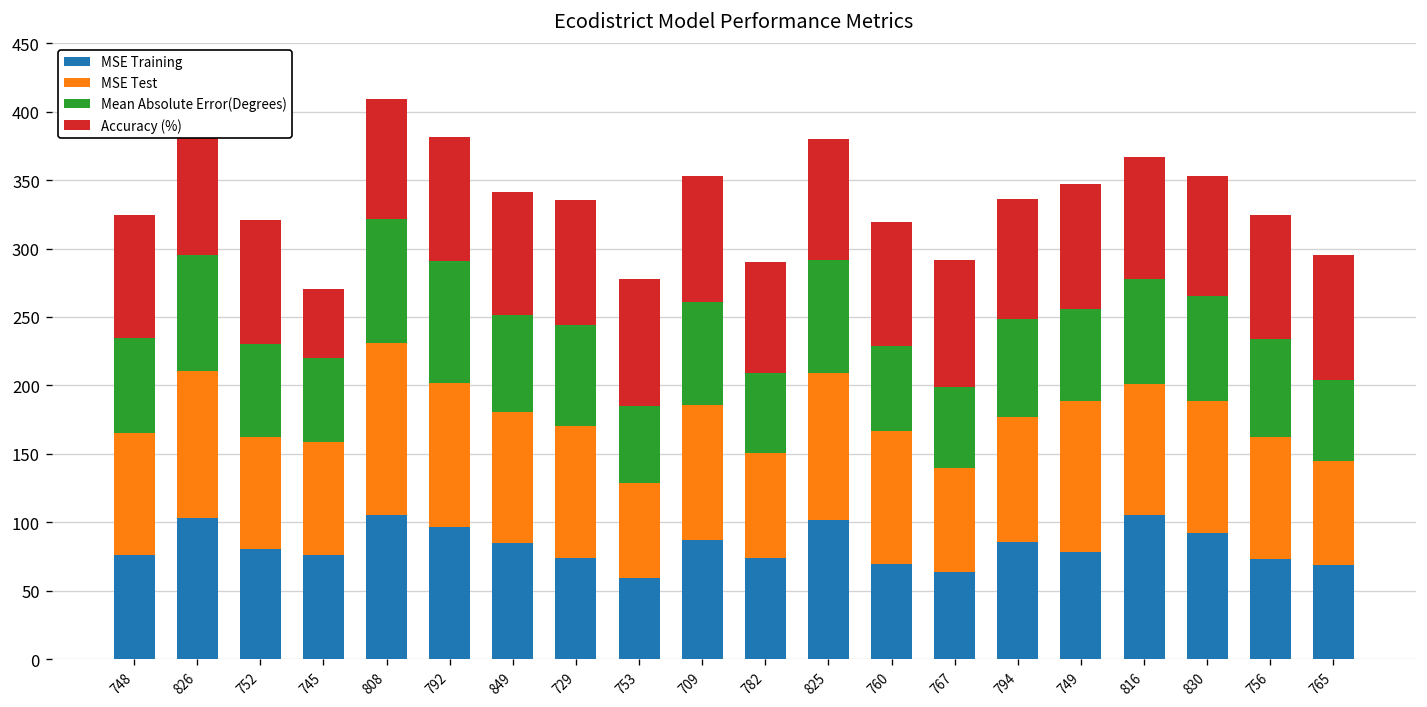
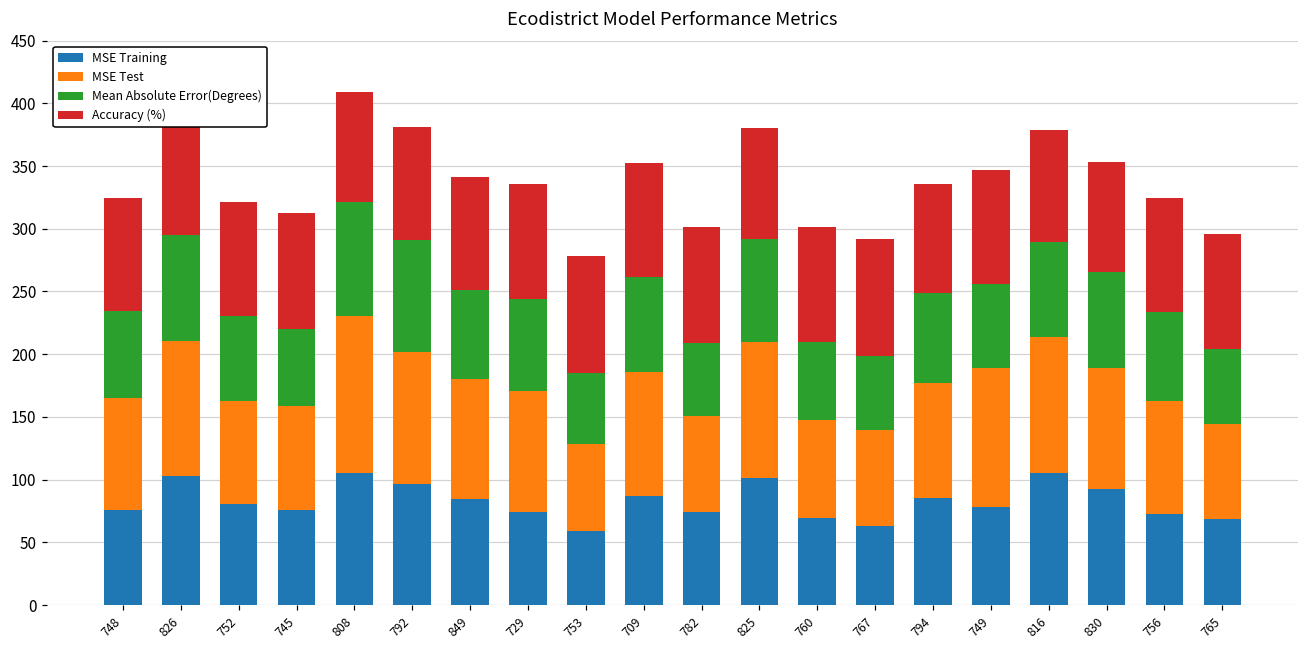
Accuracy (%), 745: 50 -> 93
Accuracy (%), 782: 81 -> 92
MSE Test, 760: 97 -> 79
MSE Test, 816: 96 -> 108
